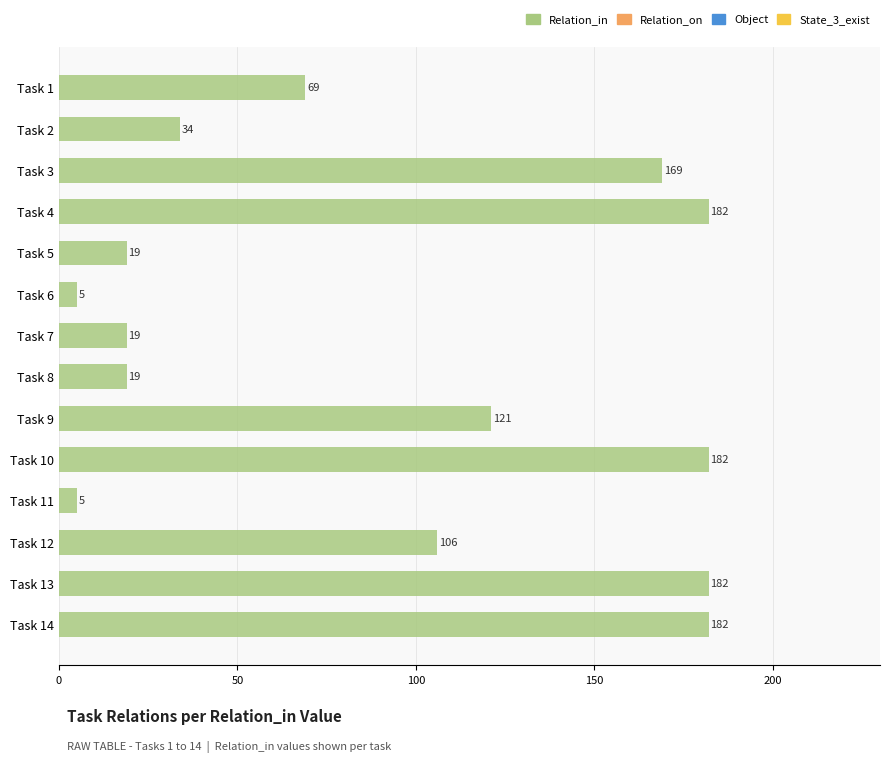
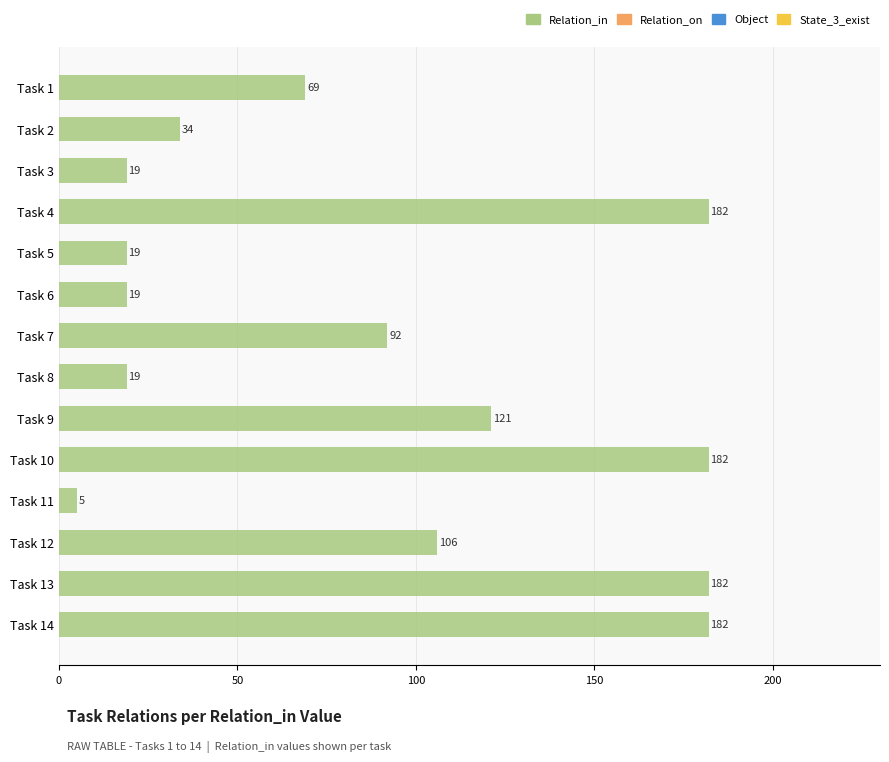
Task 3: 169 -> 19
Task 6: 5 -> 19
Task 7: 19 -> 92
